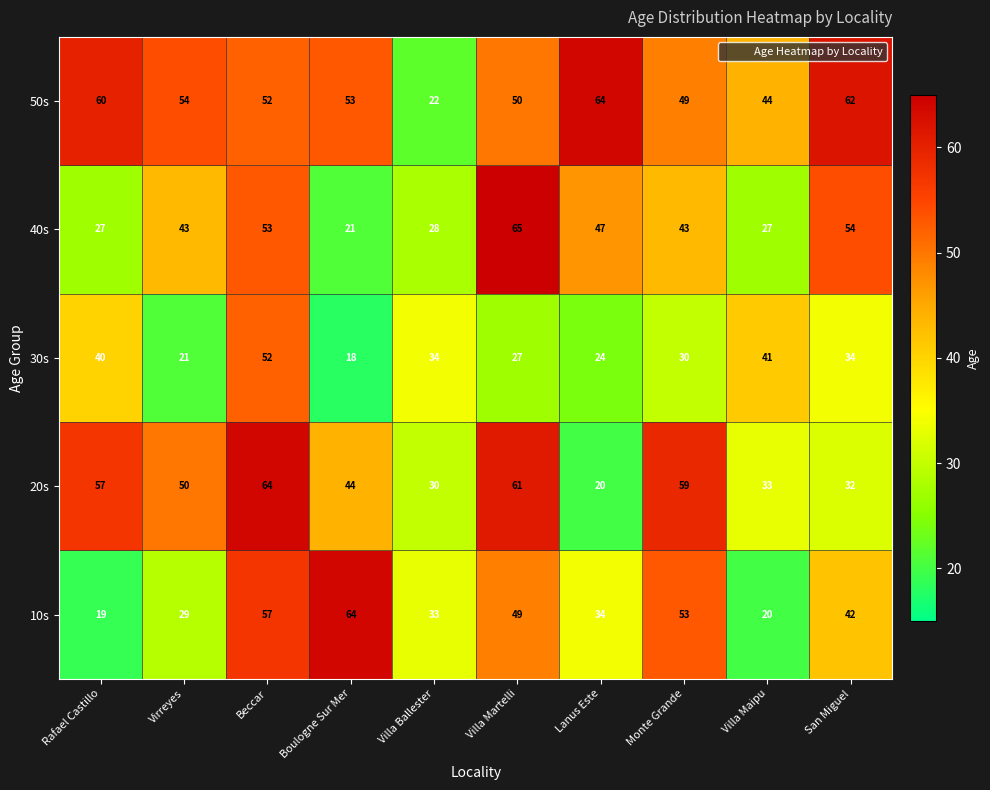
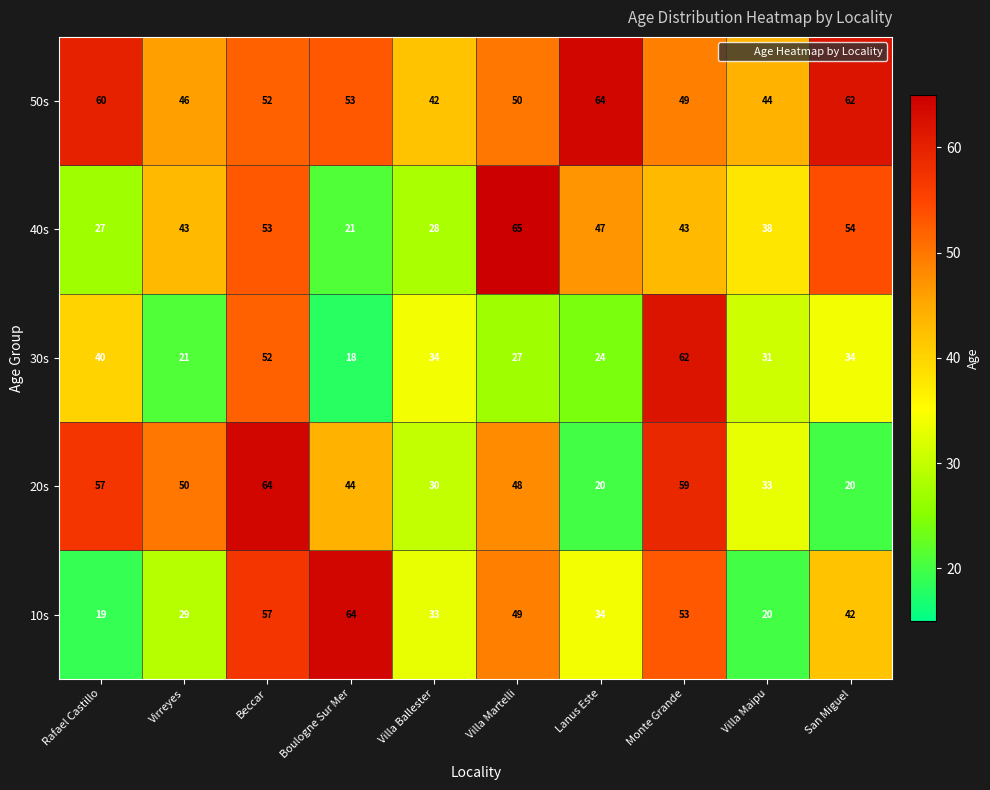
50s, Virreyes: 54 -> 46
50s, Villa Ballester: 22 -> 42
40s, Villa Maipu: 27 -> 38
30s, Monte Grande: 30 -> 62
30s, Villa Maipu: 41 -> 31
20s, Villa Martelli: 61 -> 48
20s, San Miguel: 32 -> 20
